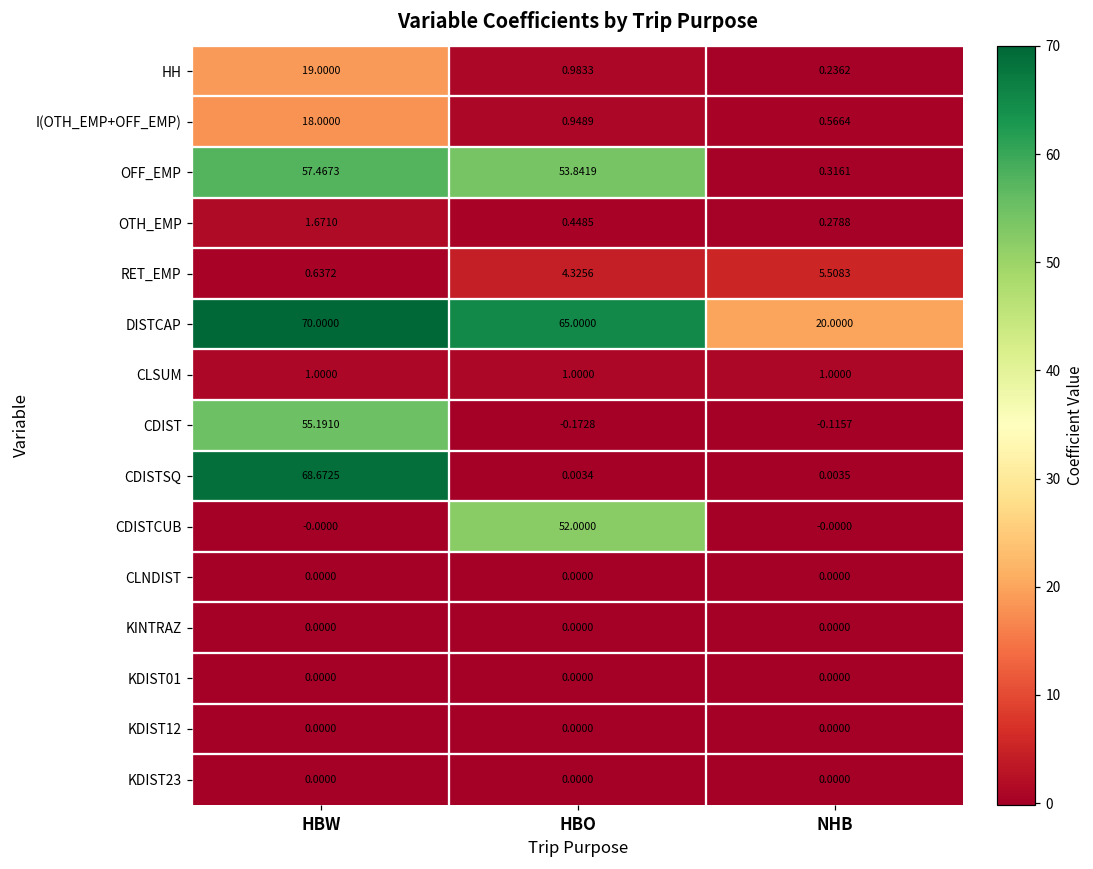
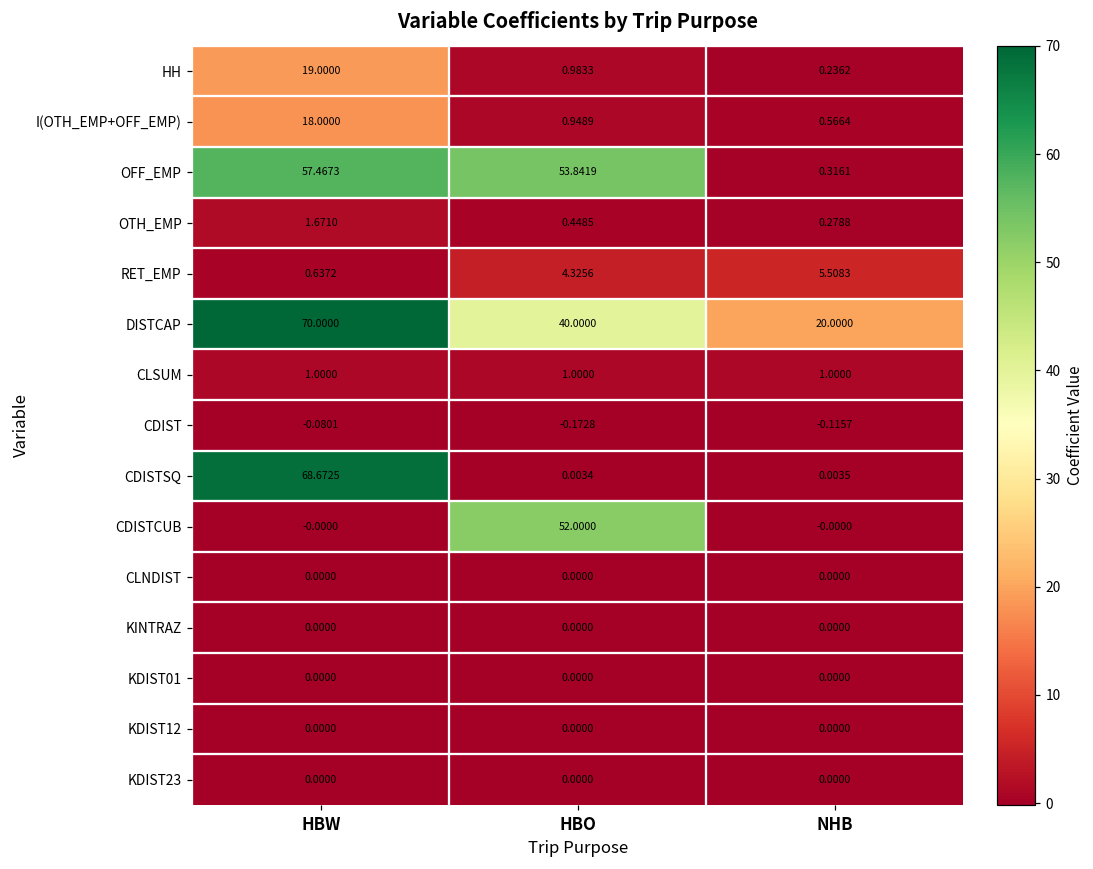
DISTCAP, HBO: 65.0000 -> 40.0000
CDIST, HBW: 55.1910 -> -0.0801
